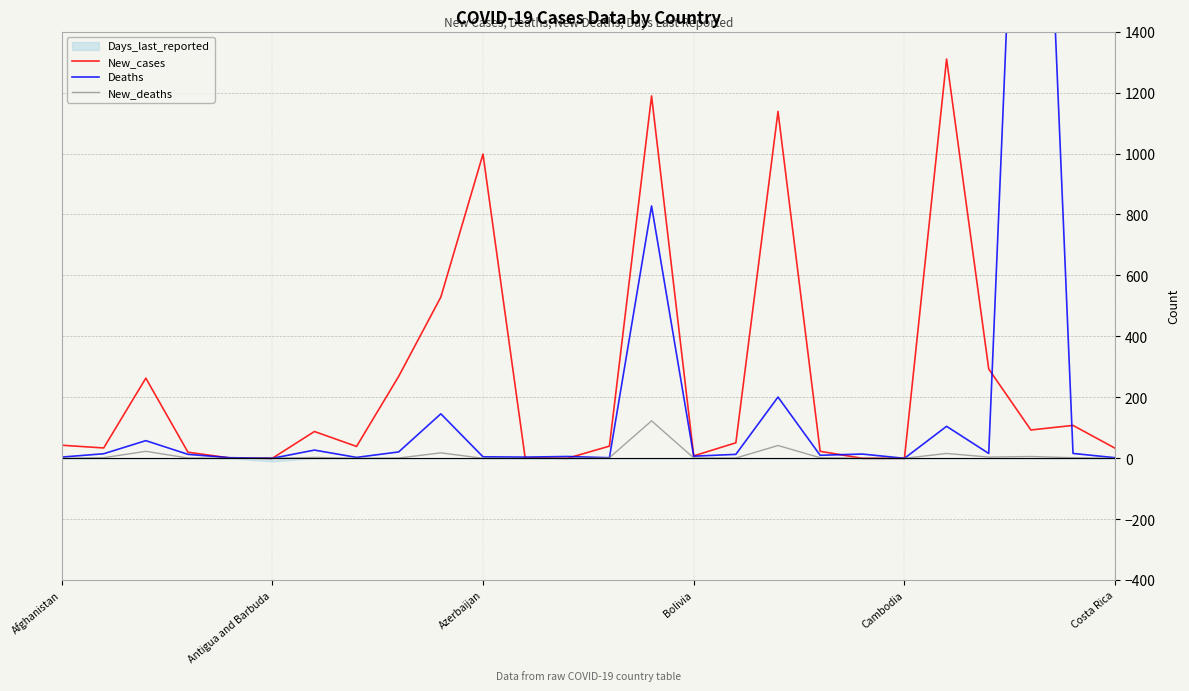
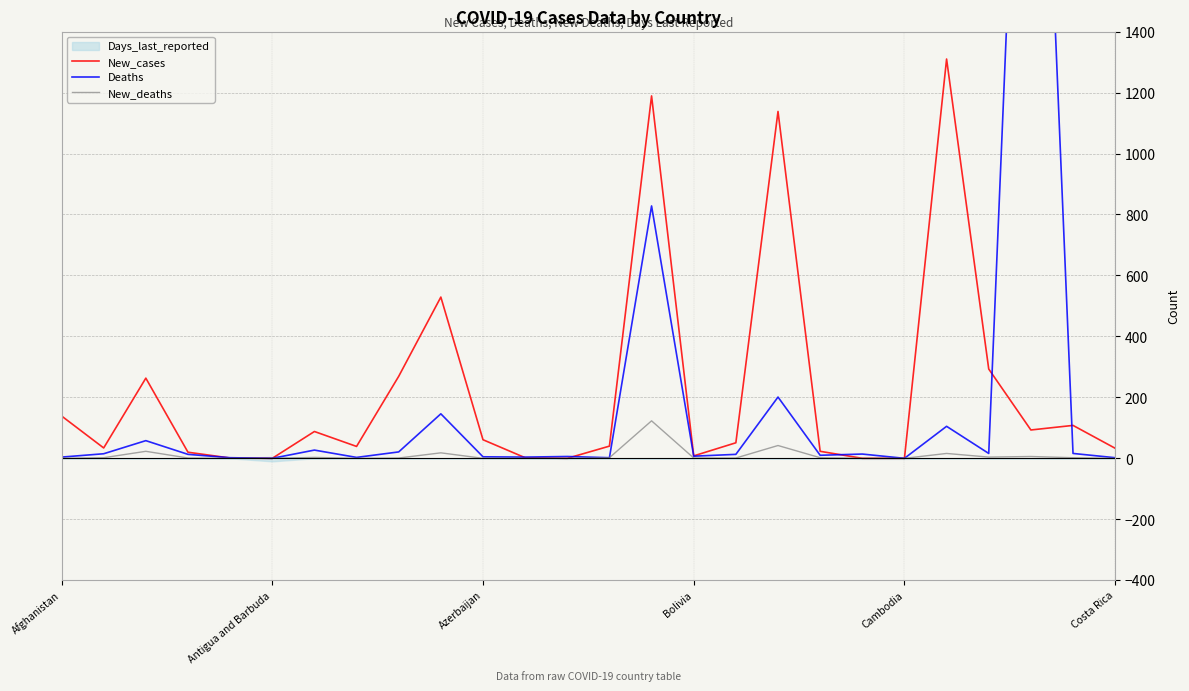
New_cases, Afghanistan: 40 -> 140
New_cases, Azerbaijan: 1000 -> 60
